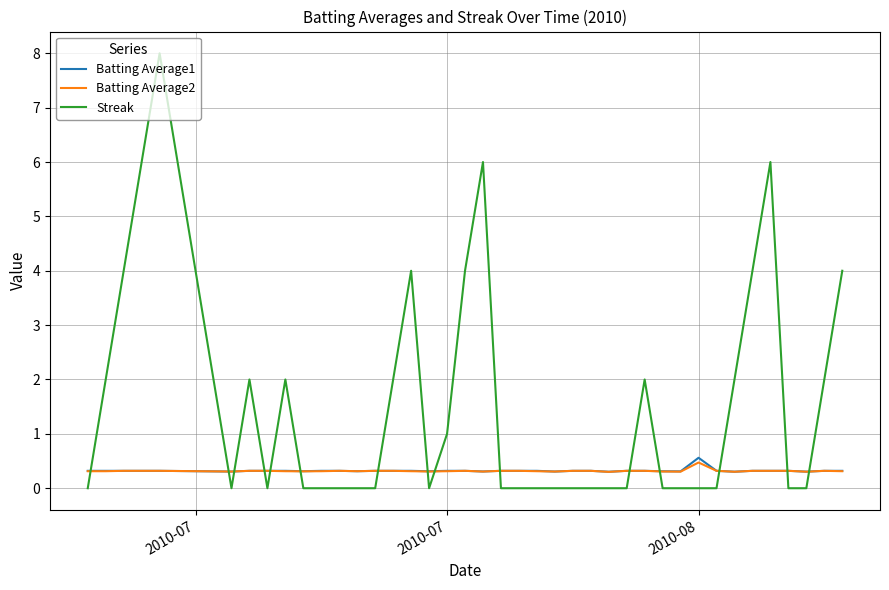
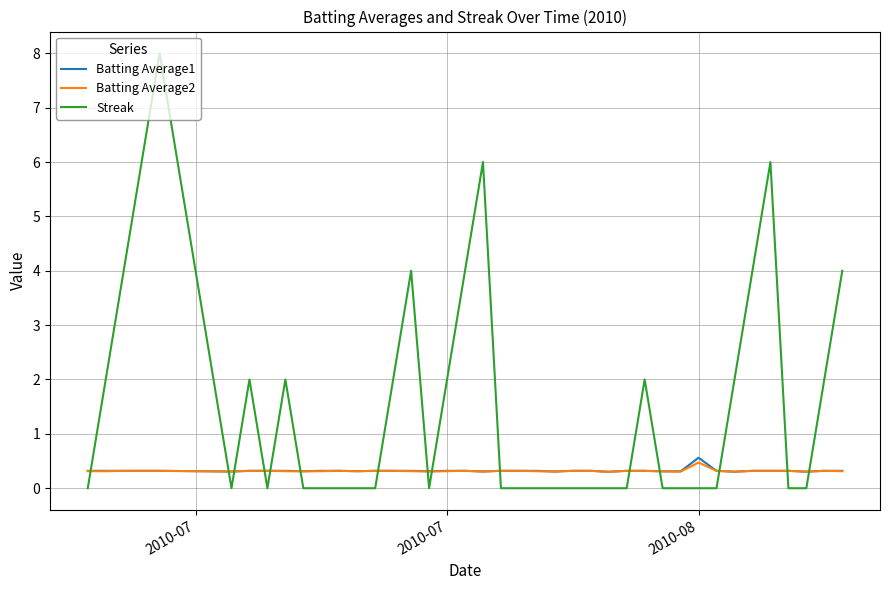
Streak, 2010-07: 1 -> 2
